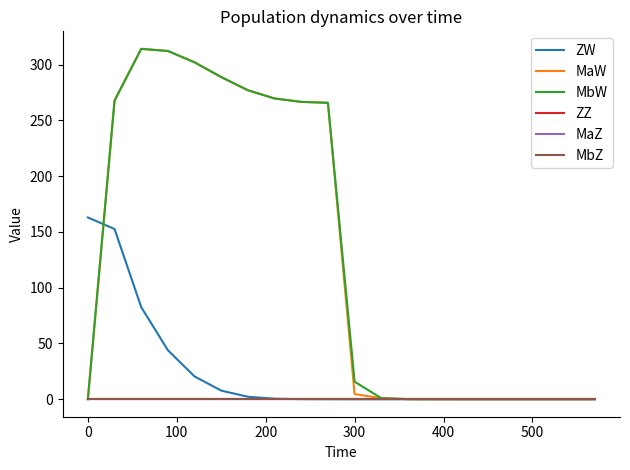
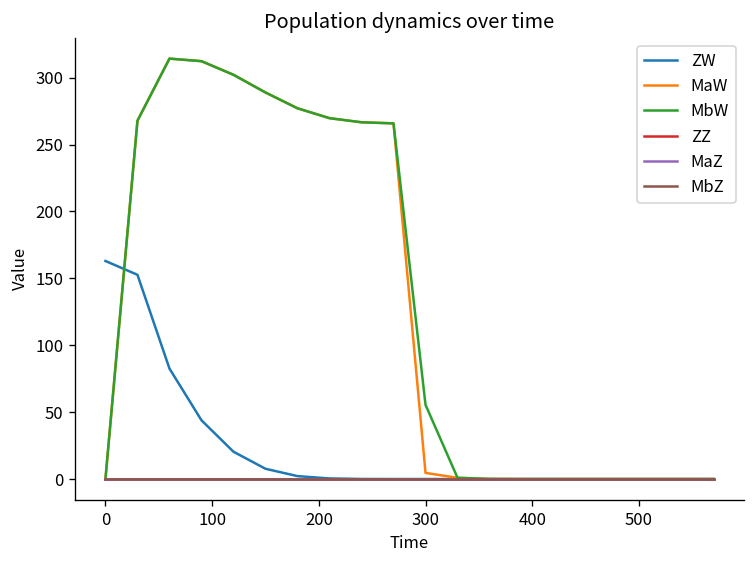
MbW, 300: 16 -> 55
